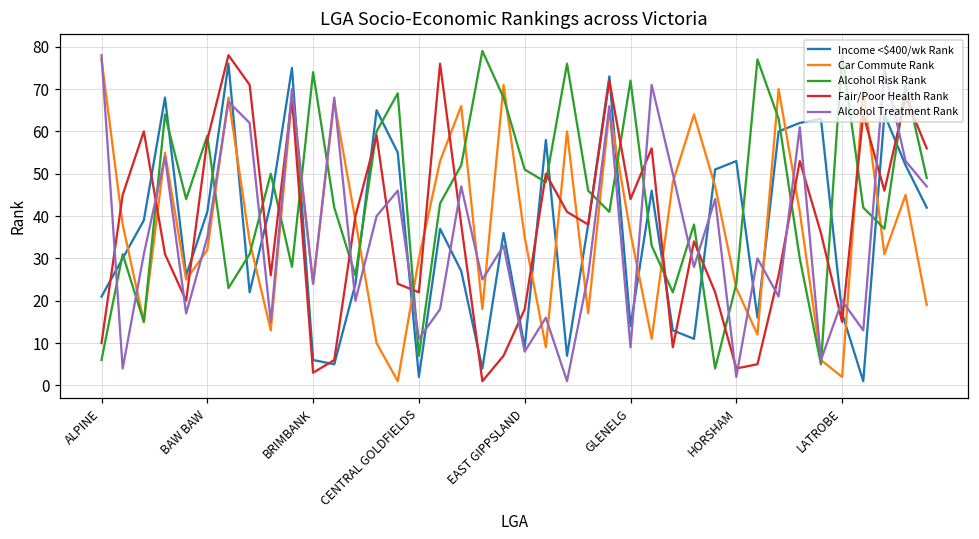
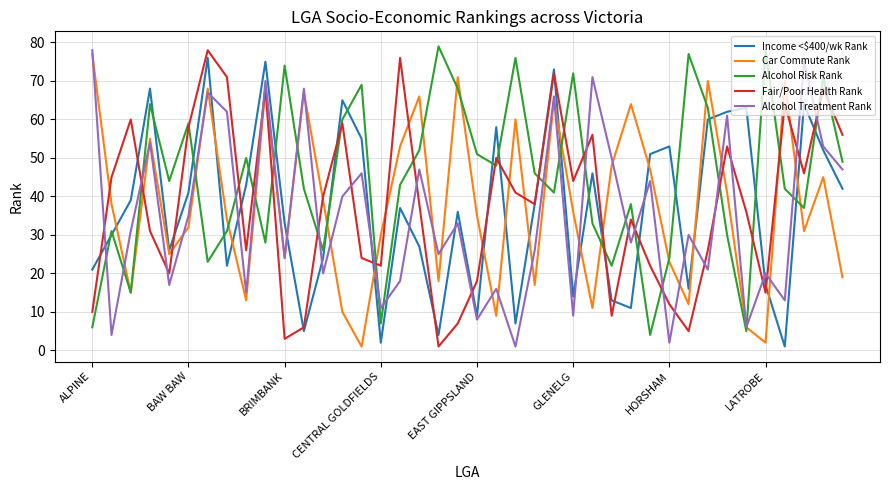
Income <$400/wk Rank, BRIMBANK: 6 -> 33
Fair/Poor Health Rank, HORSHAM: 4 -> 12
